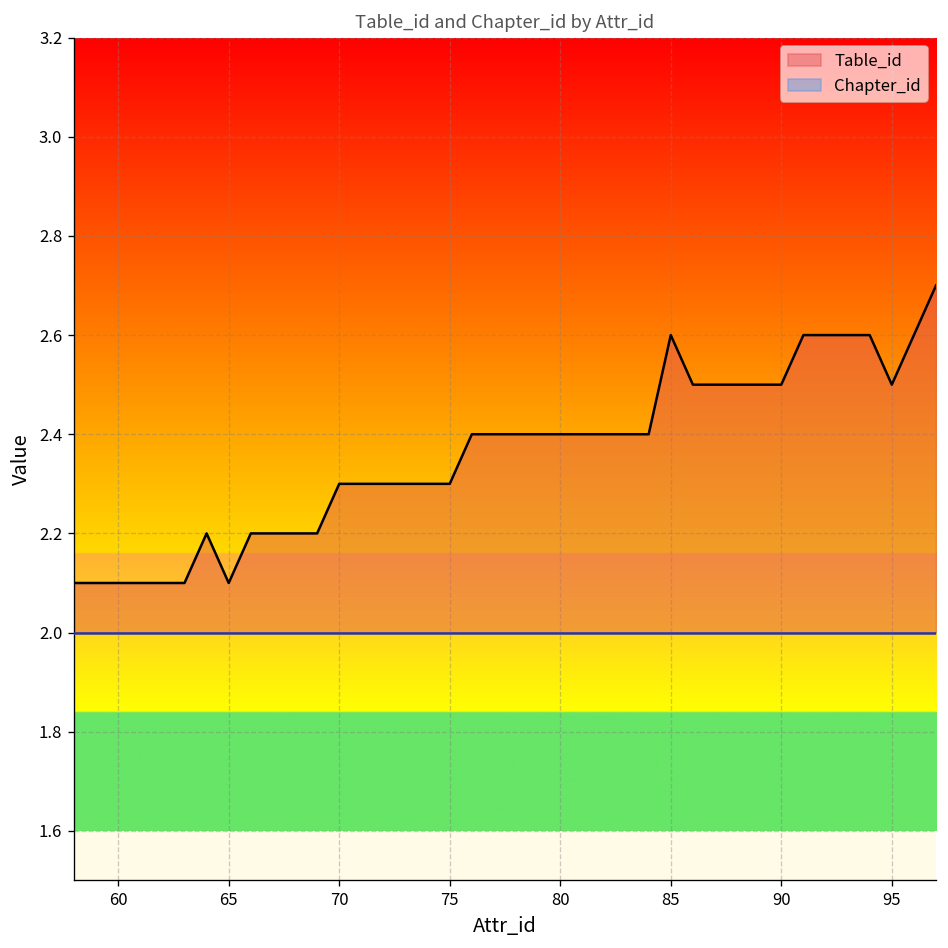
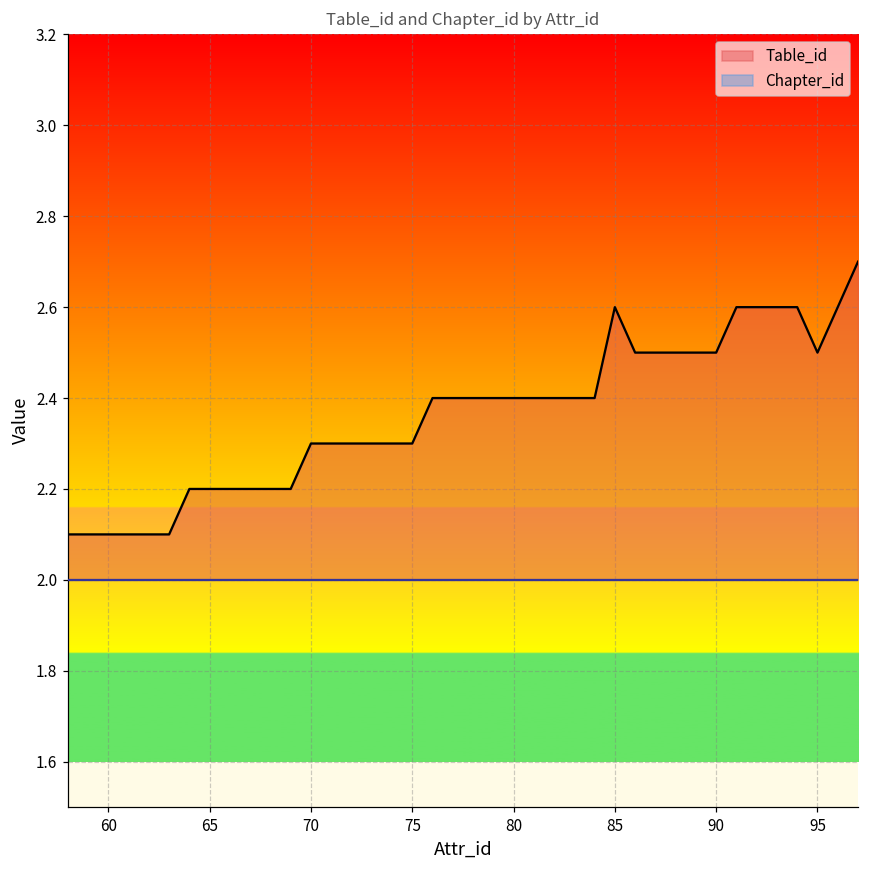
Table_id, 65: 2.1 -> 2.2
